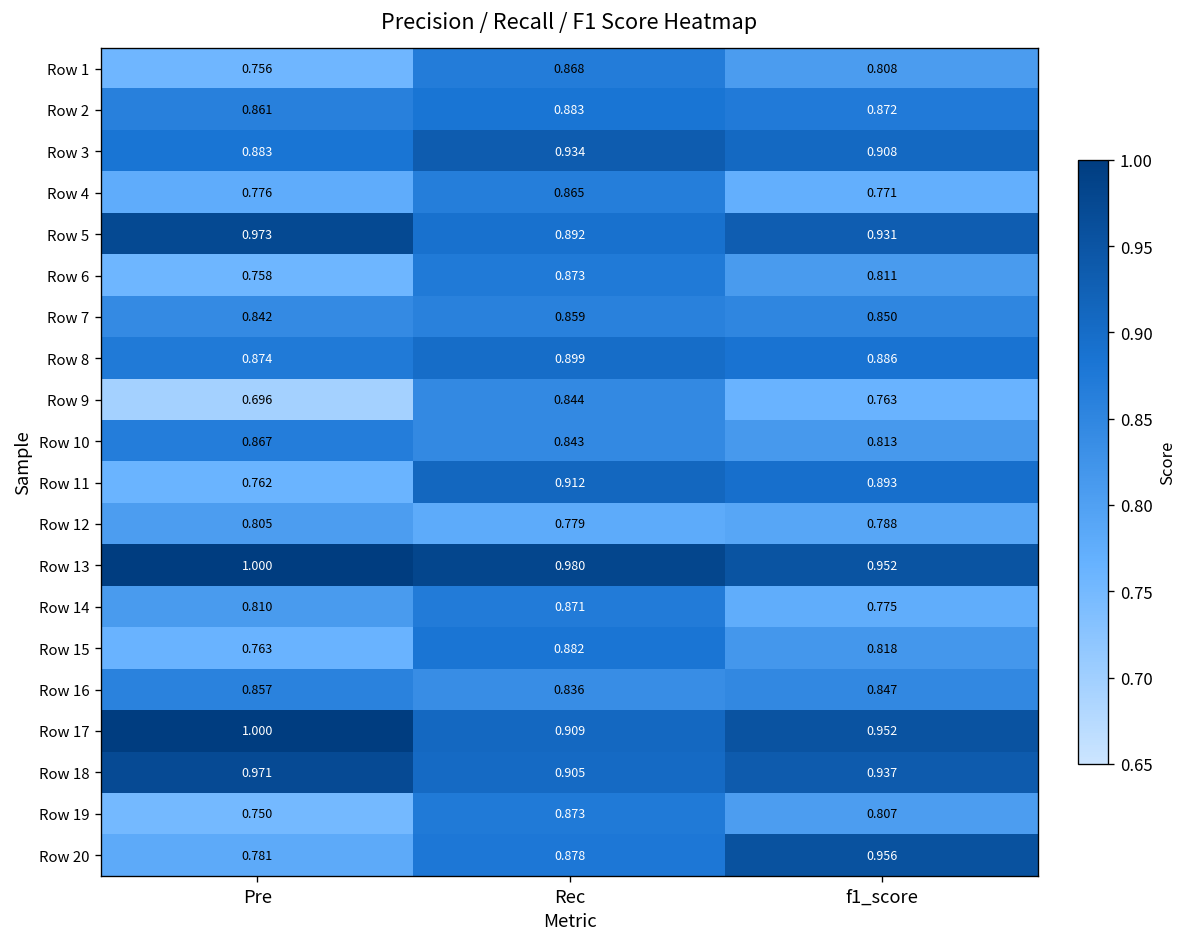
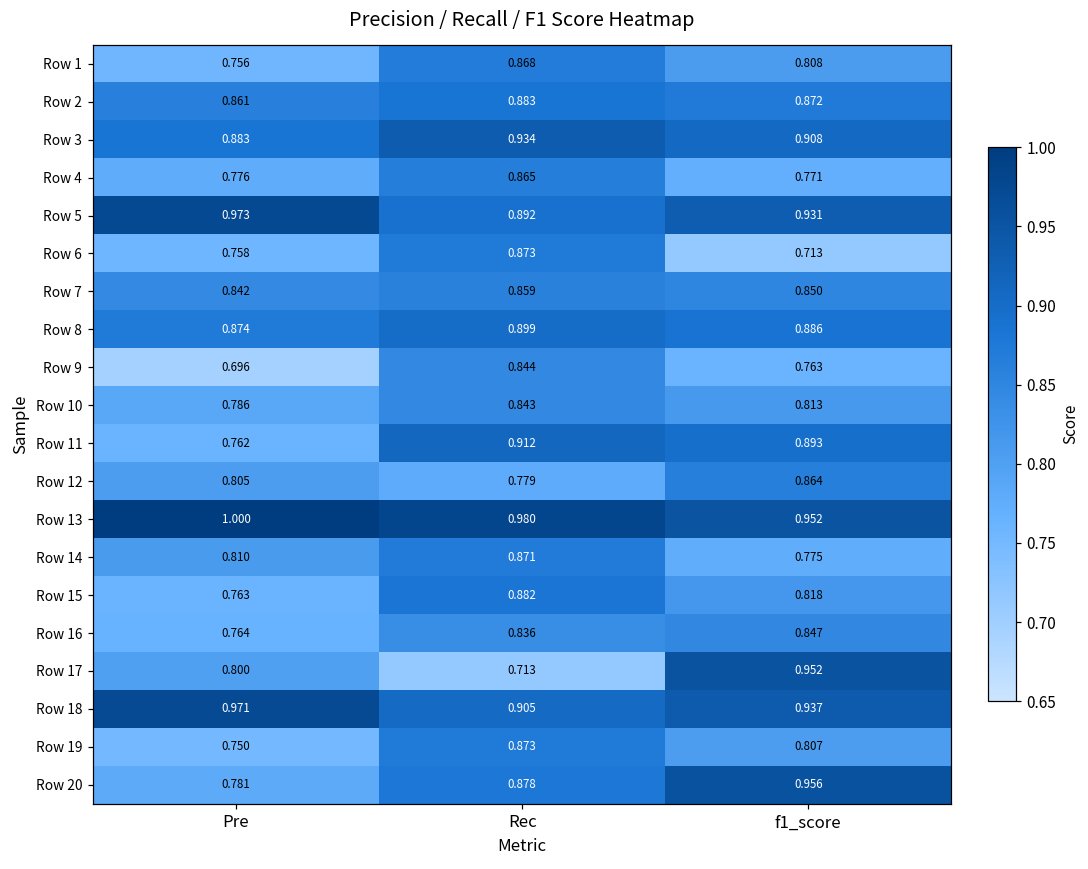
Row 6, f1_score: 0.811 -> 0.713
Row 10, Pre: 0.867 -> 0.786
Row 12, f1_score: 0.788 -> 0.864
Row 16, Pre: 0.857 -> 0.764
Row 17, Pre: 1.000 -> 0.800
Row 17, Rec: 0.909 -> 0.713
